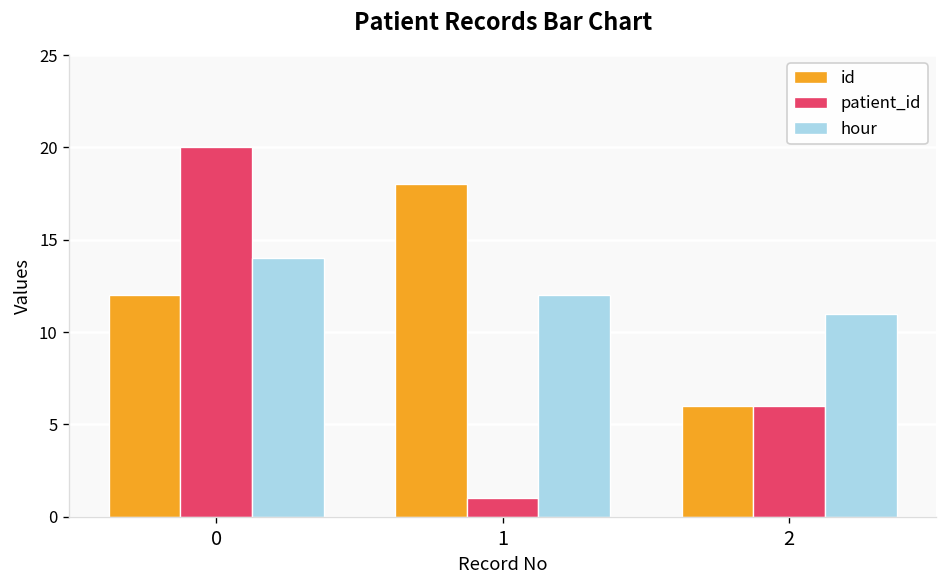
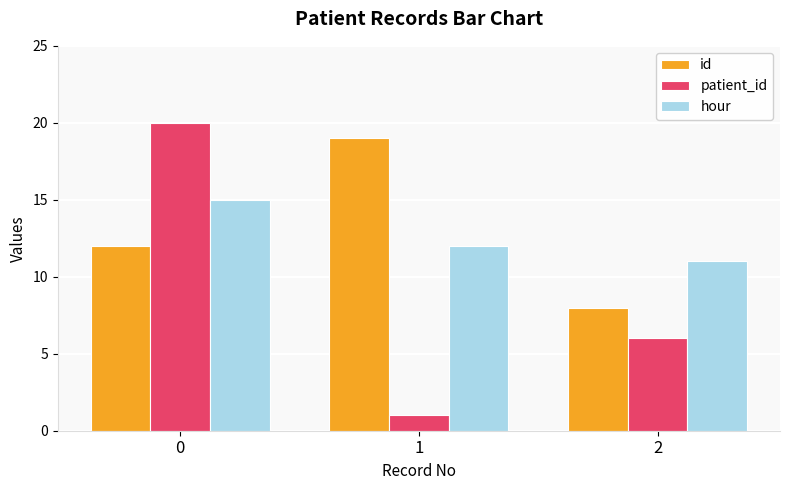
hour, 0: 14 -> 15
id, 1: 18 -> 19
id, 2: 6 -> 8
